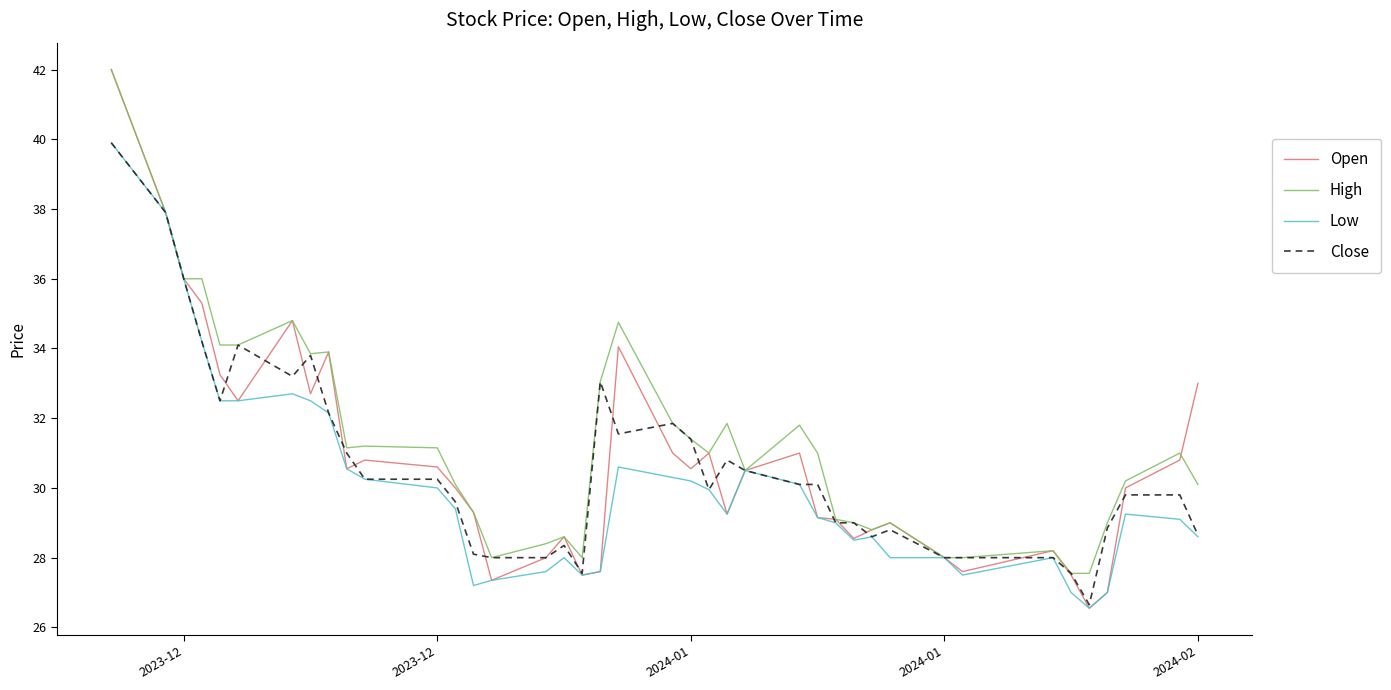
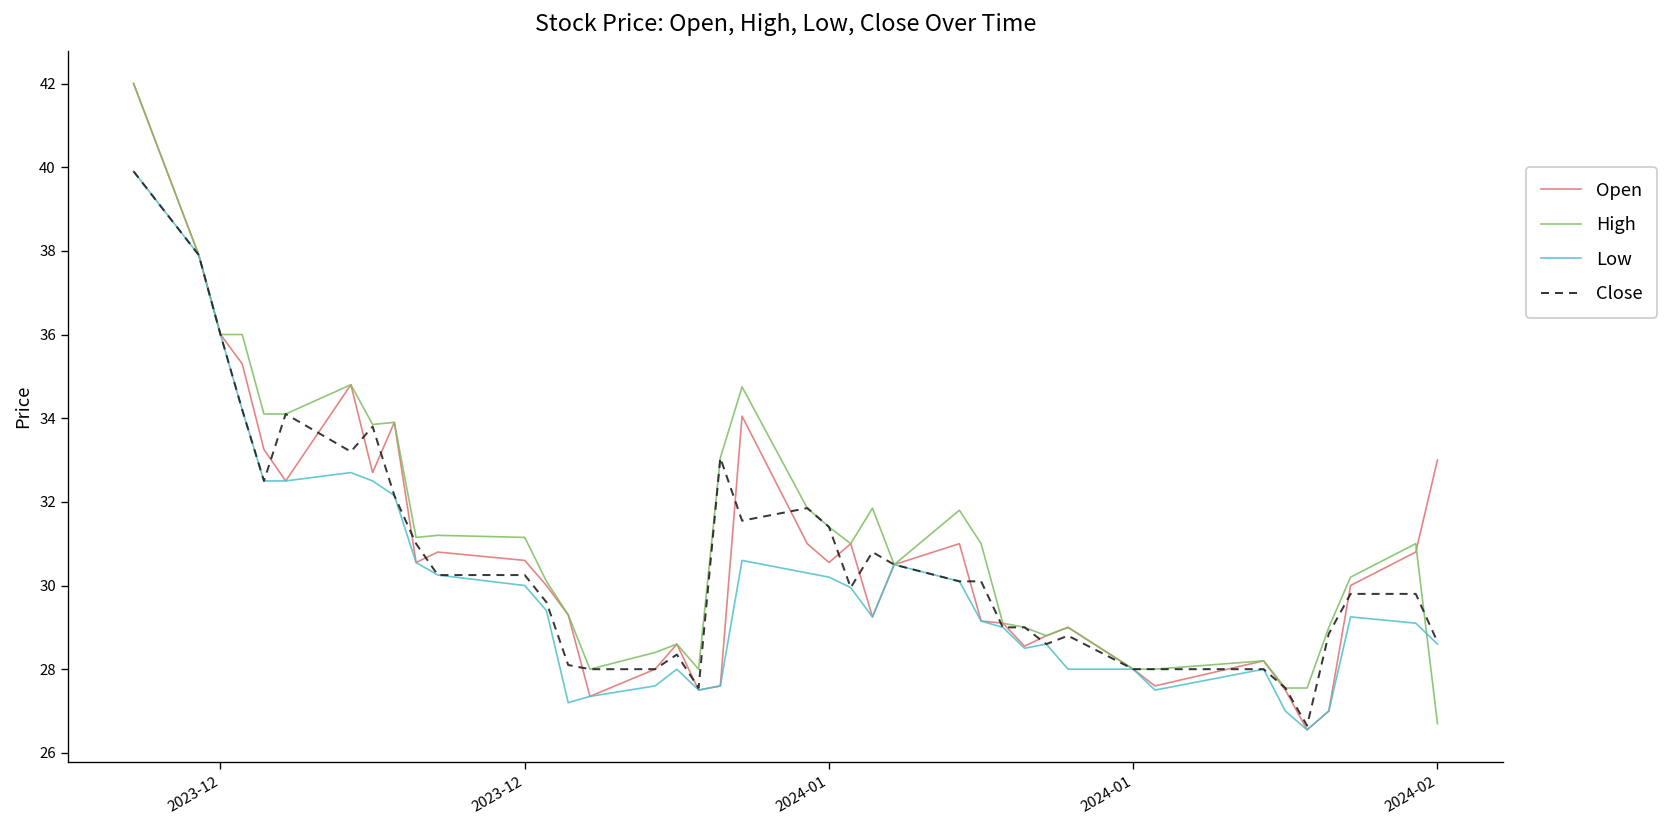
High, 2024-02: 30.1 -> 26.7
